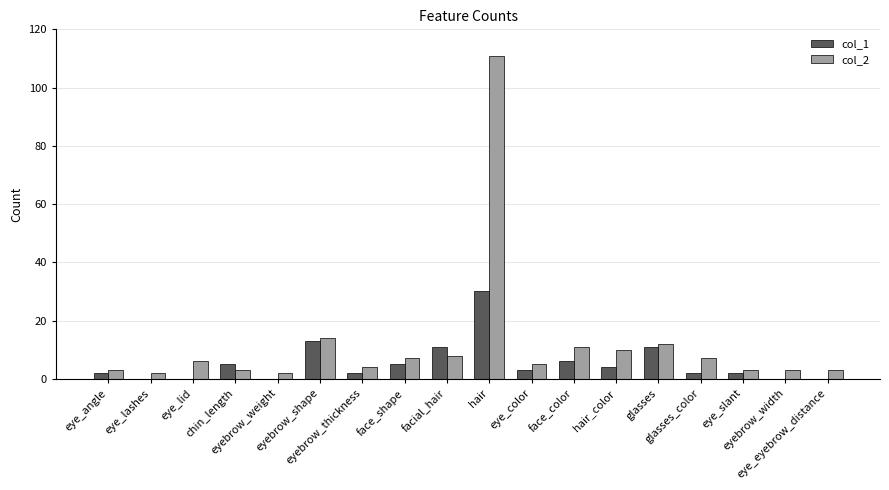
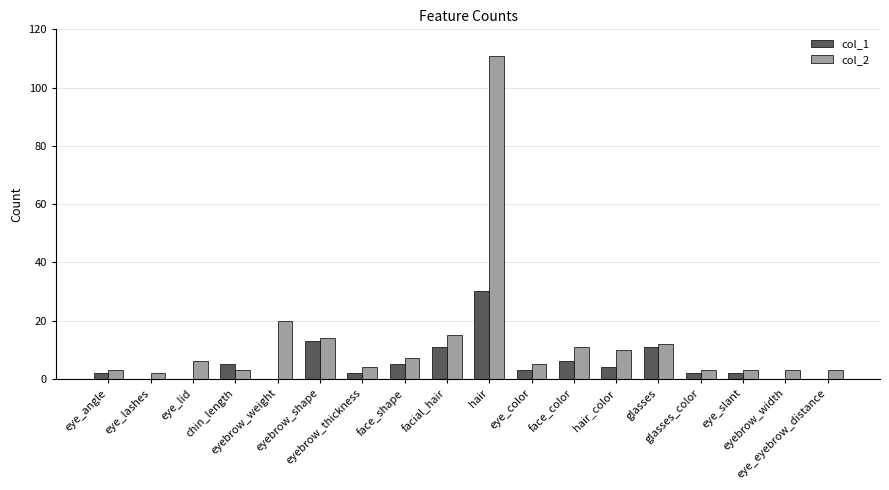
col_2, eyebrow_weight: 2 -> 20
col_2, facial_hair: 8 -> 15
col_2, glasses_color: 7 -> 3
